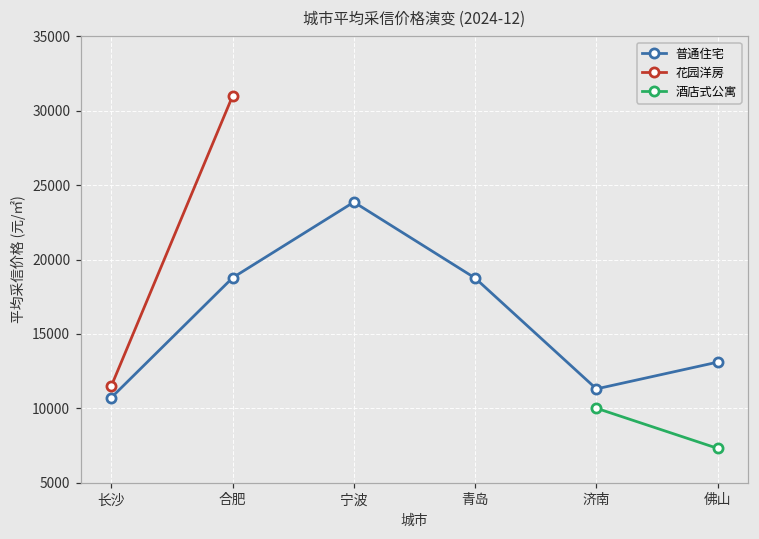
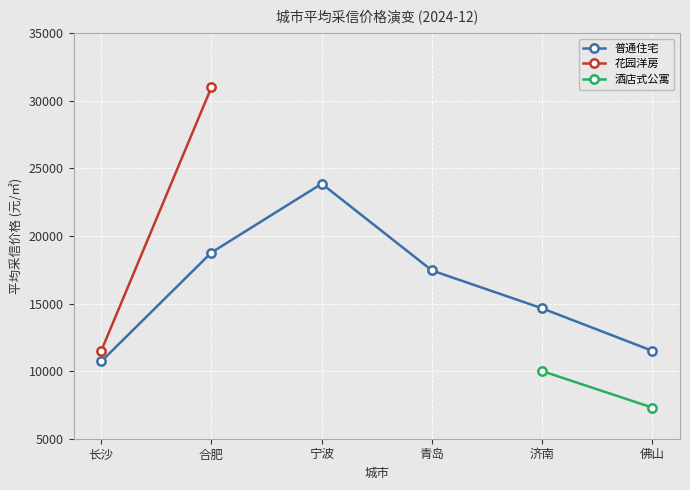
普通住宅, 青岛: 18700 -> 17400
普通住宅, 济南: 11300 -> 14600
普通住宅, 佛山: 13100 -> 11500
